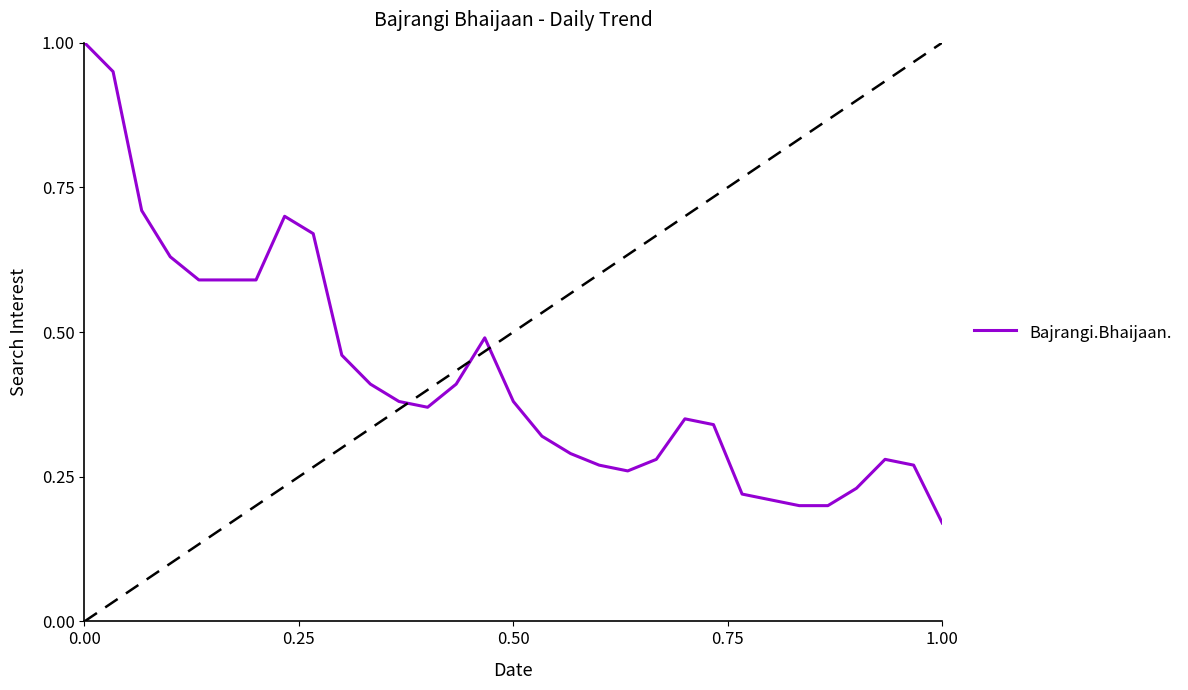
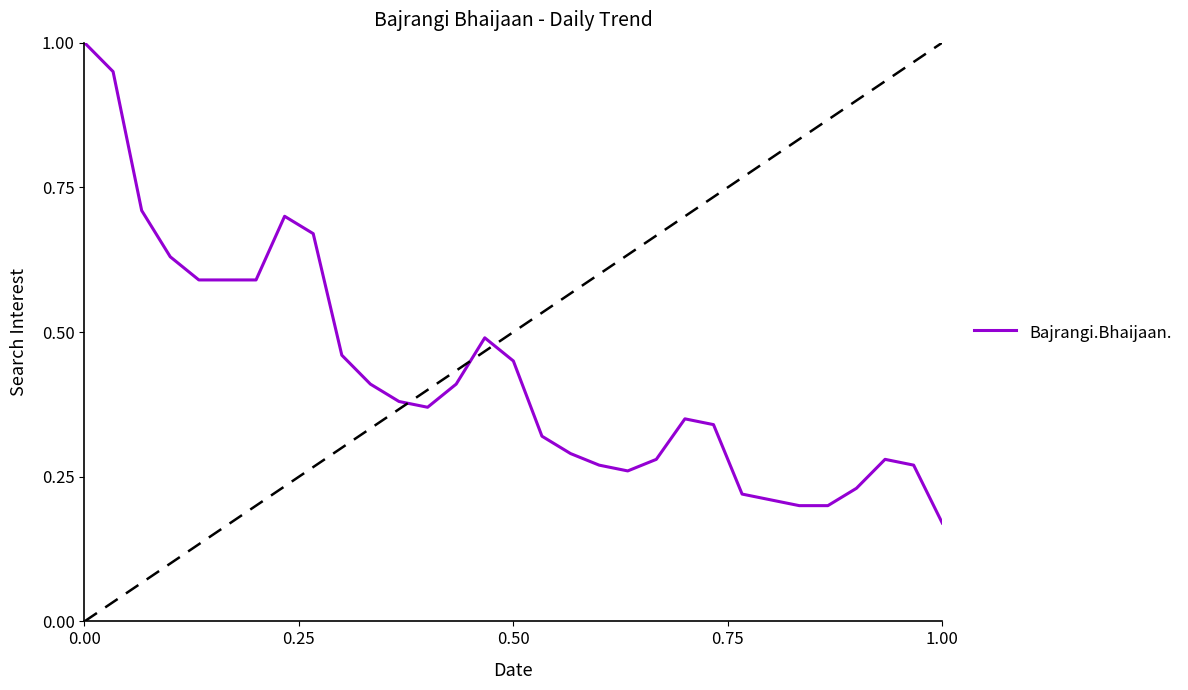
Bajrangi.Bhaijaan., 0.50: 0.38 -> 0.45
